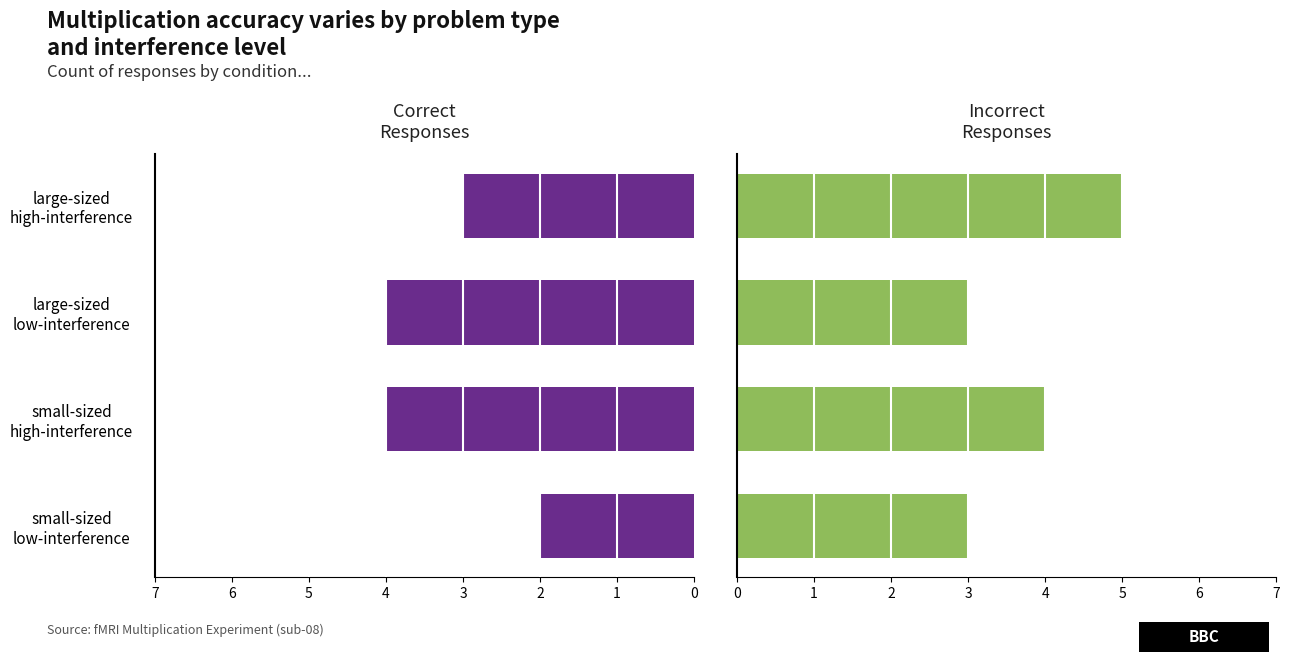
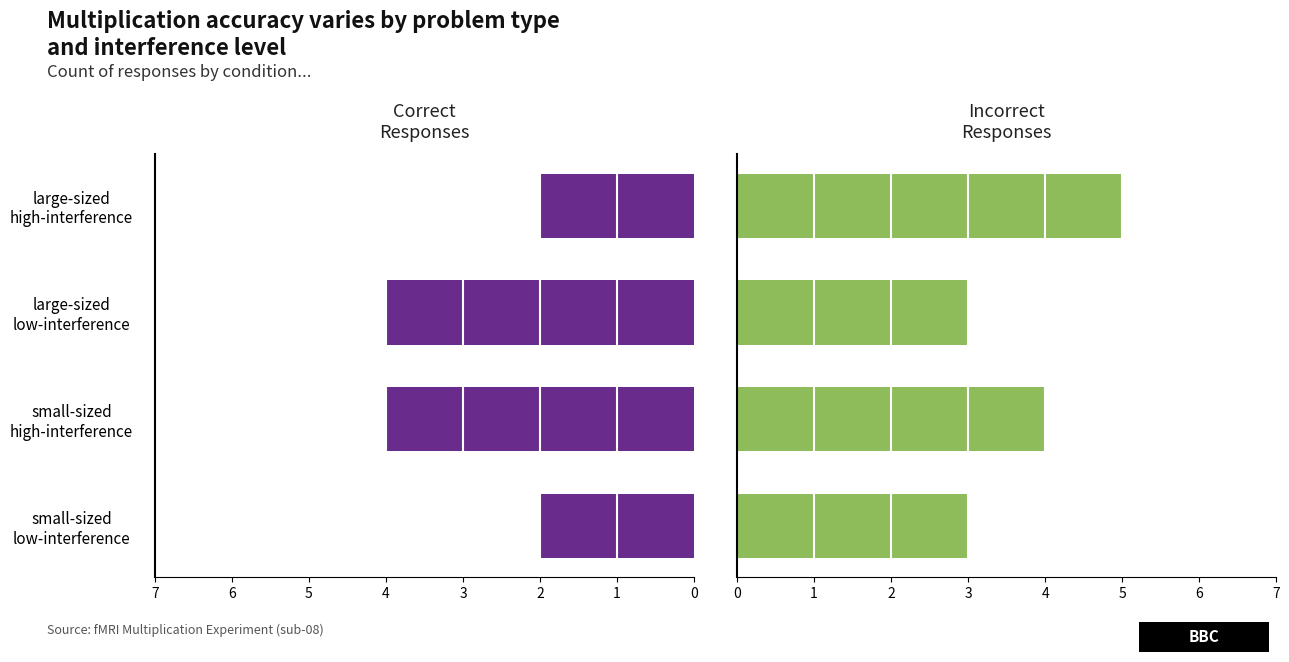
Correct Responses, large-sized high-interference: 3 -> 2
